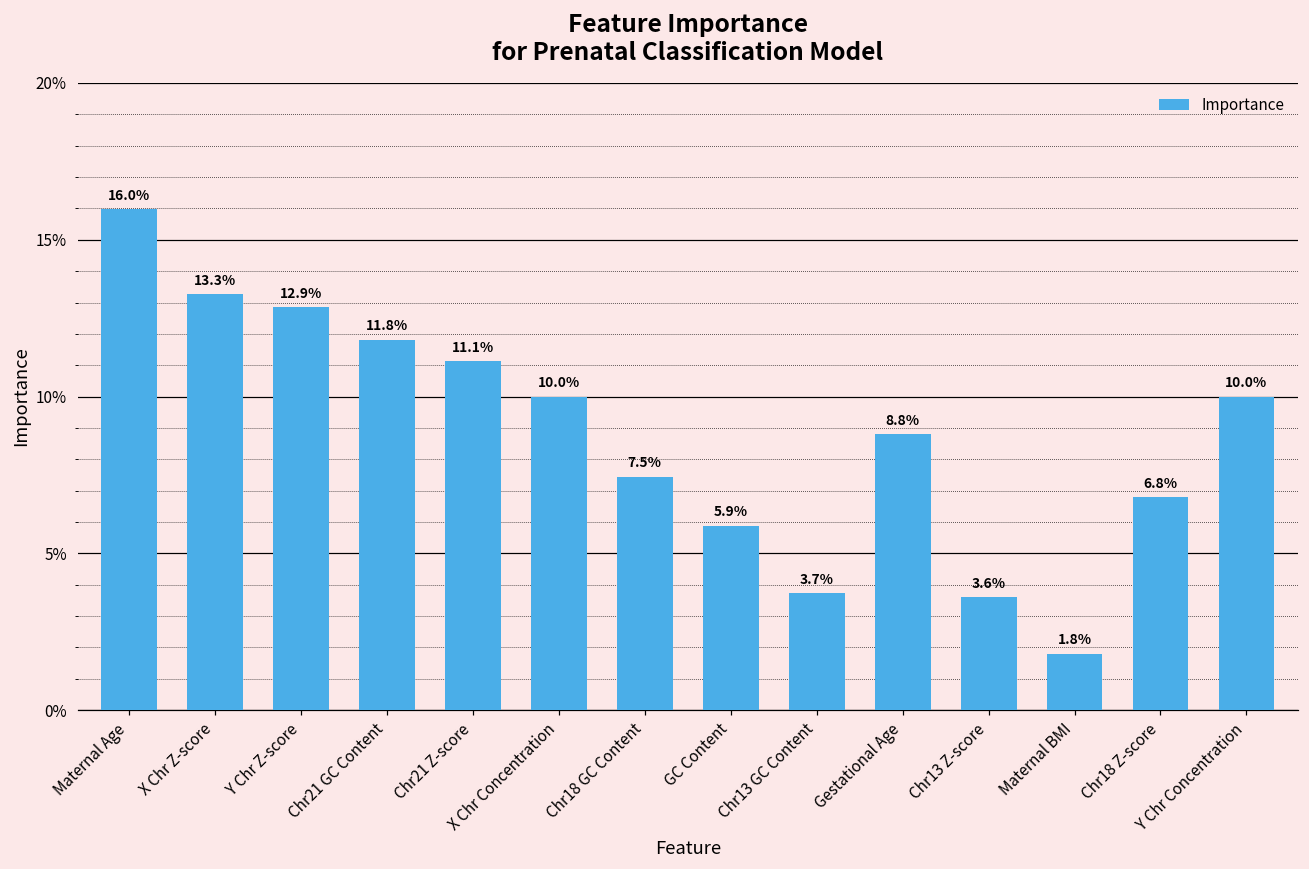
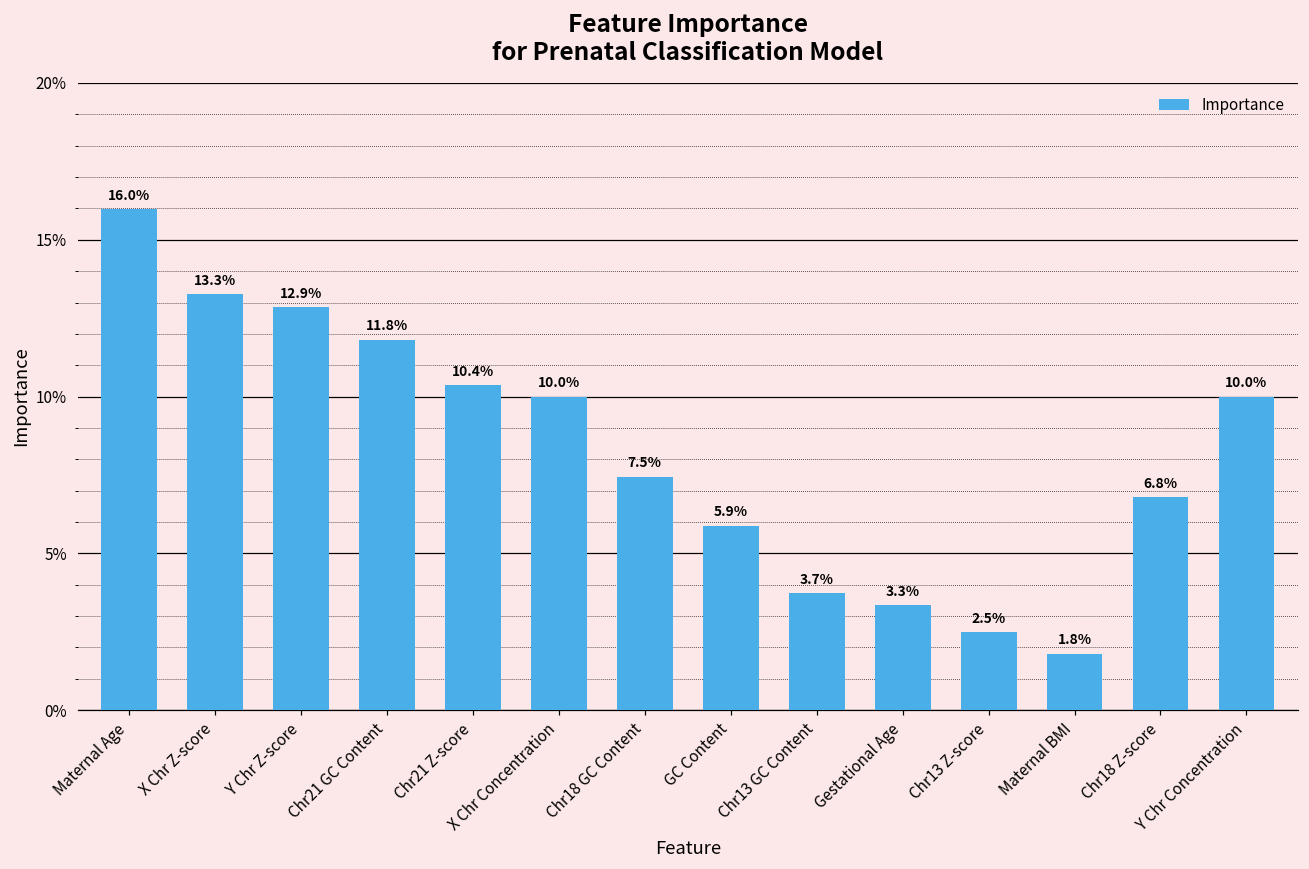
Chr21 Z-score: 11.1% -> 10.4%
Gestational Age: 8.8% -> 3.3%
Chr13 Z-score: 3.6% -> 2.5%
